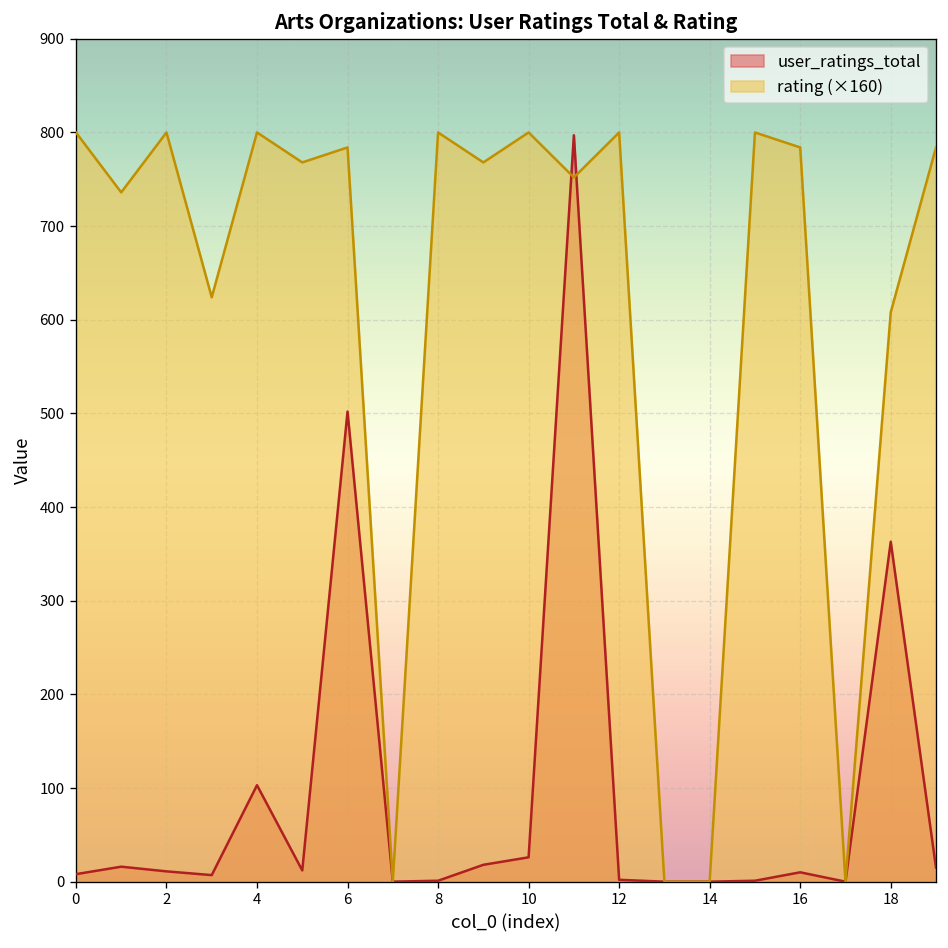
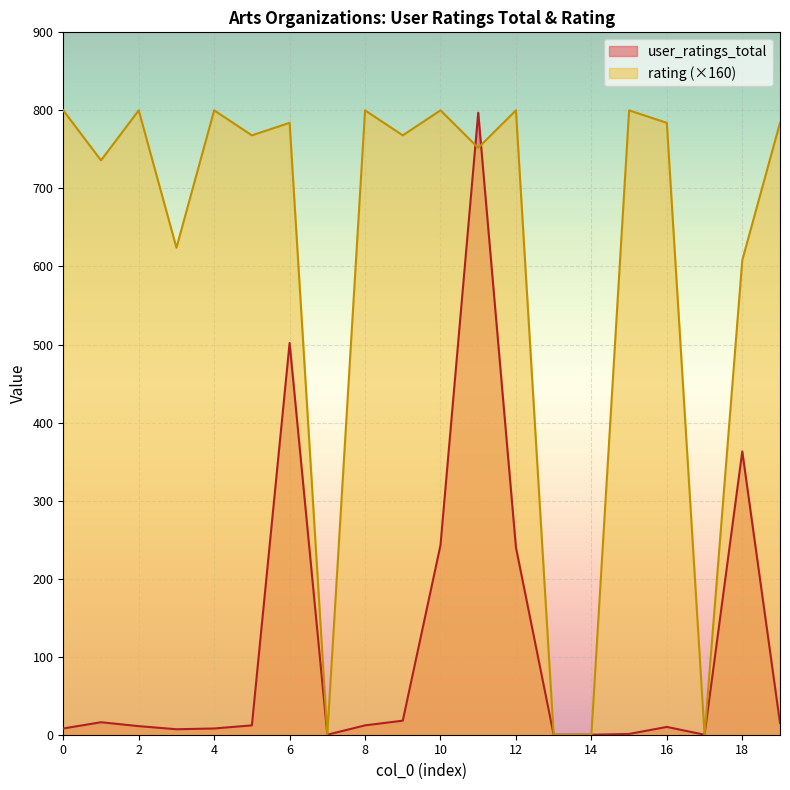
user_ratings_total, 4: 100 -> 10
user_ratings_total, 8: 0 -> 10
user_ratings_total, 10: 30 -> 240
user_ratings_total, 12: 0 -> 240
